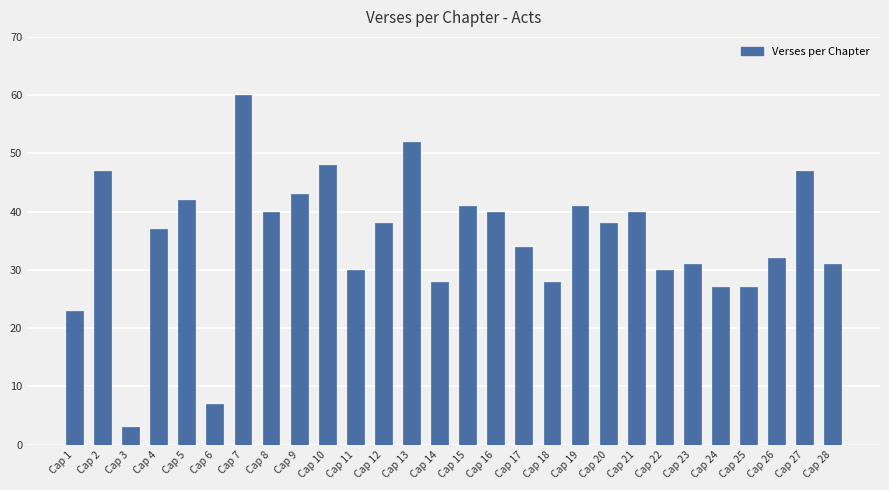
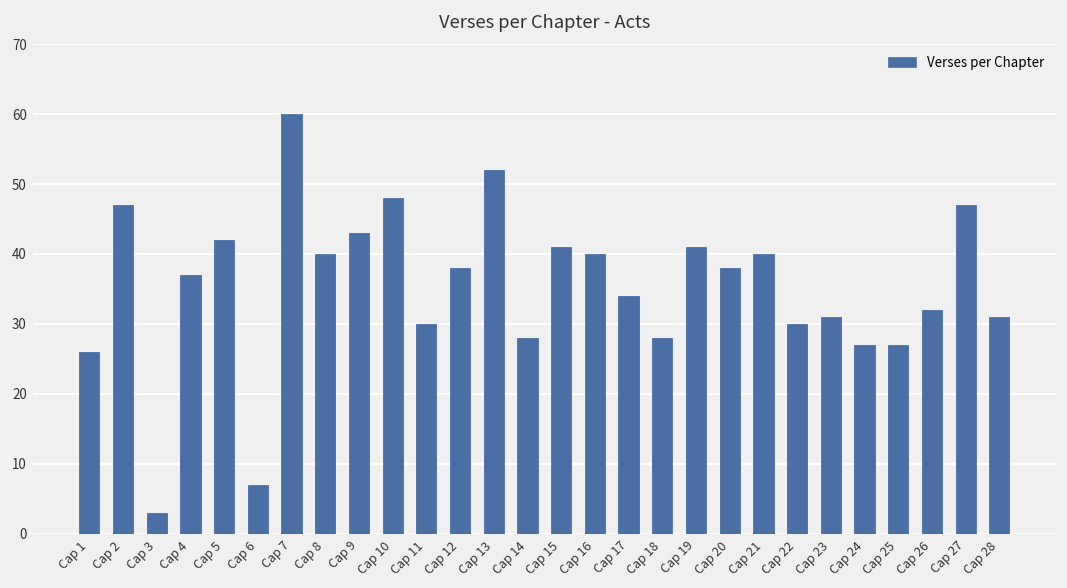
Cap 1: 23 -> 26
